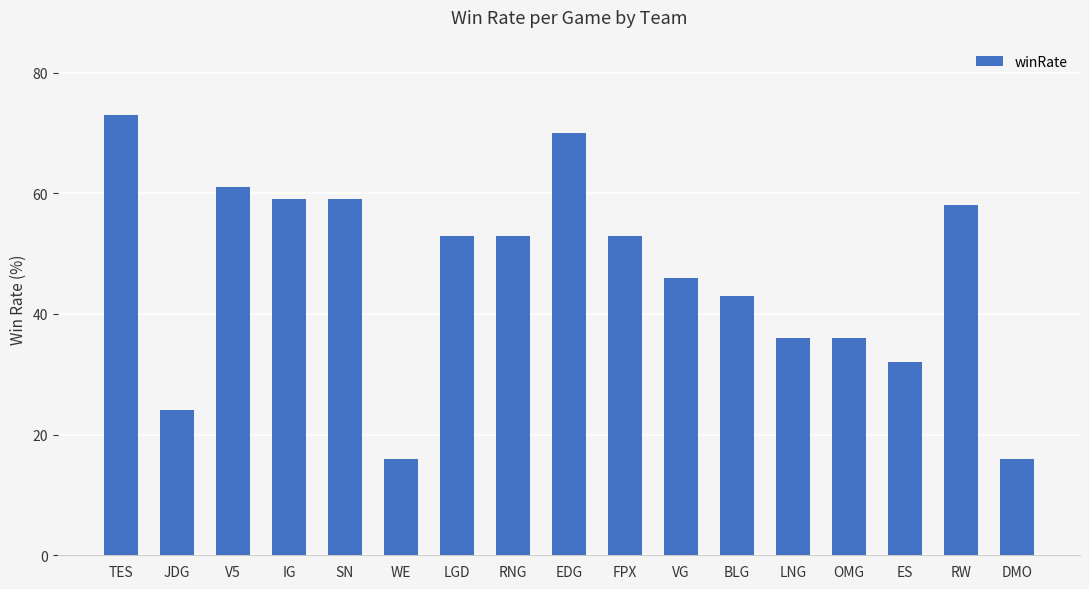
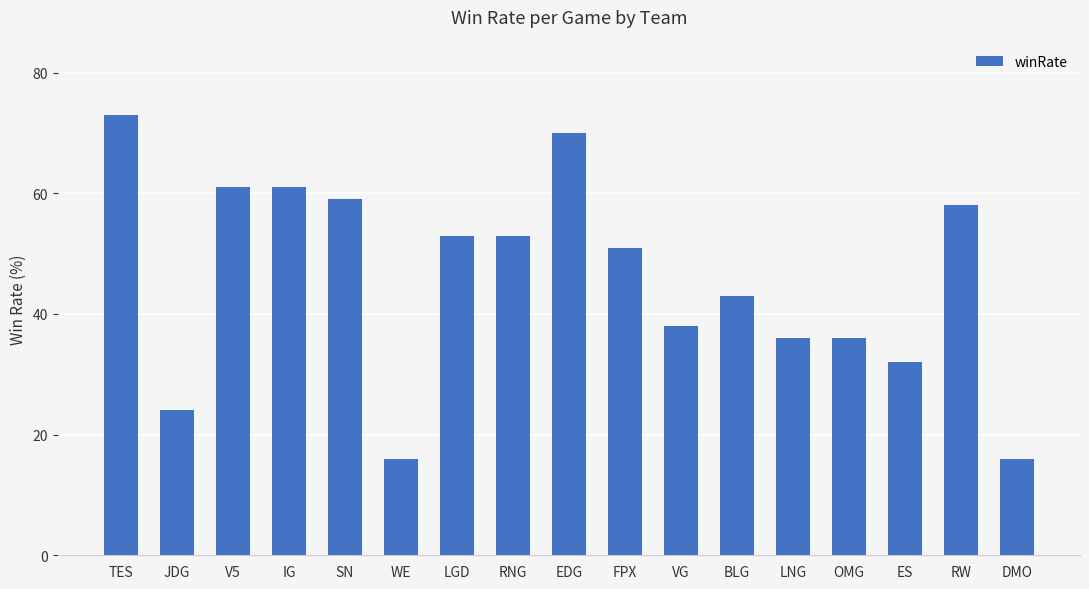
IG: 59 -> 61
FPX: 53 -> 51
VG: 46 -> 38
